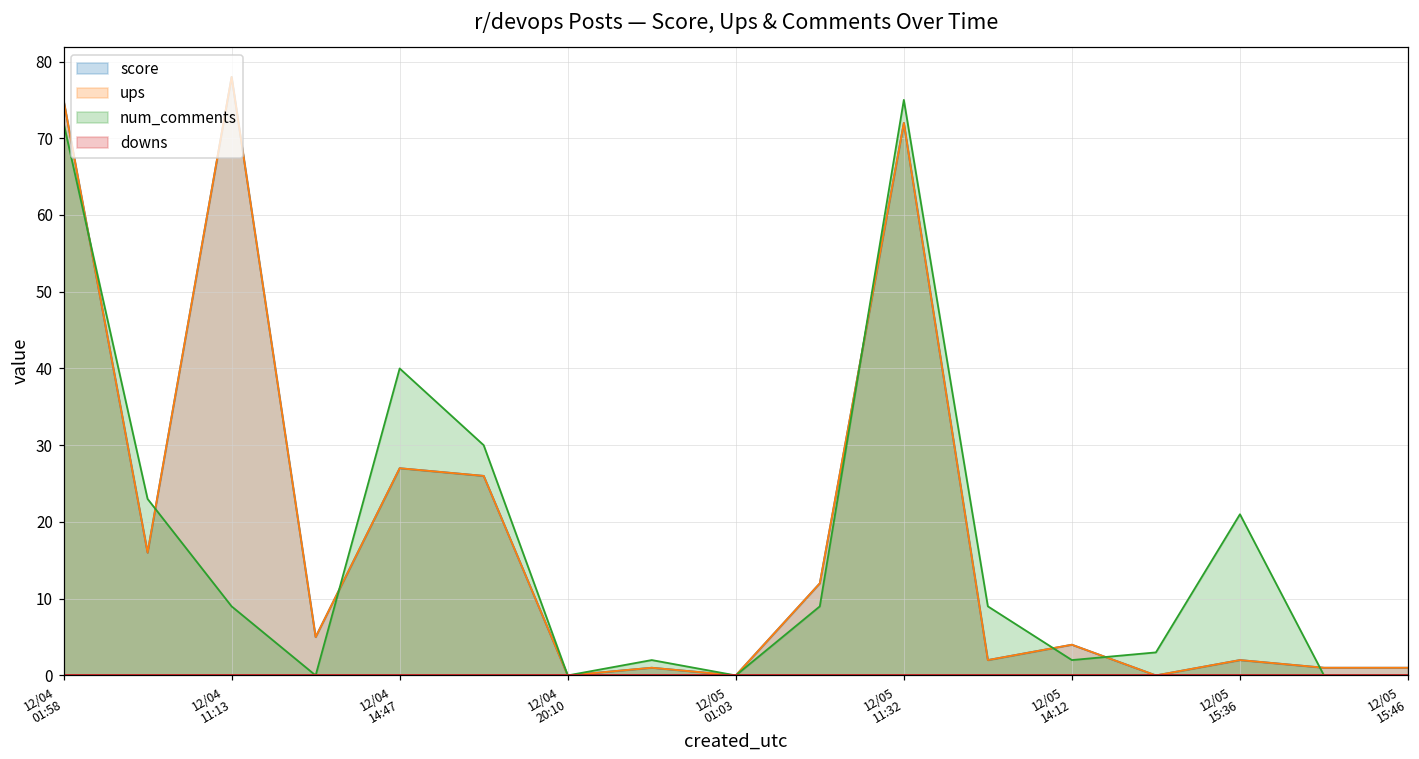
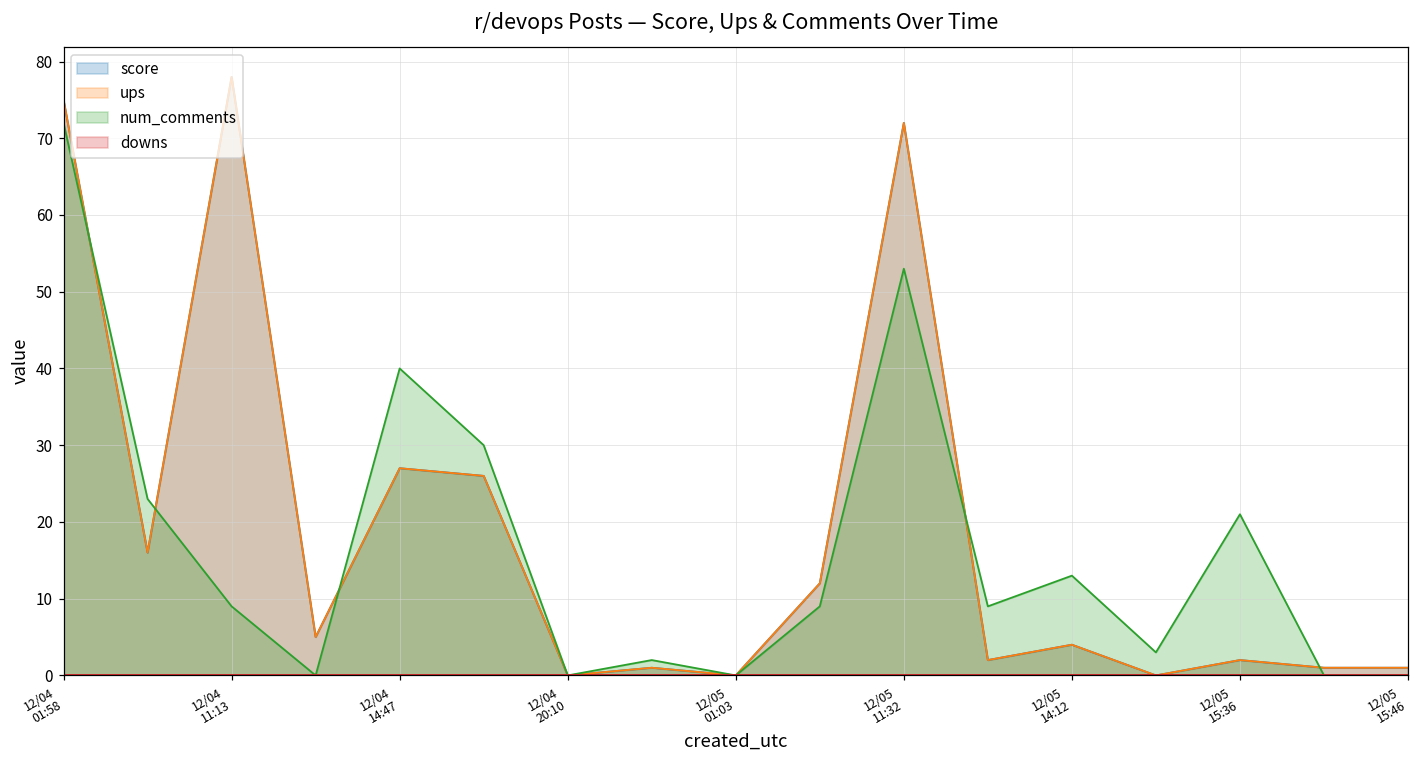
num_comments, 12/05 11:32: 75 -> 53
num_comments, 12/05 14:12: 2 -> 13
